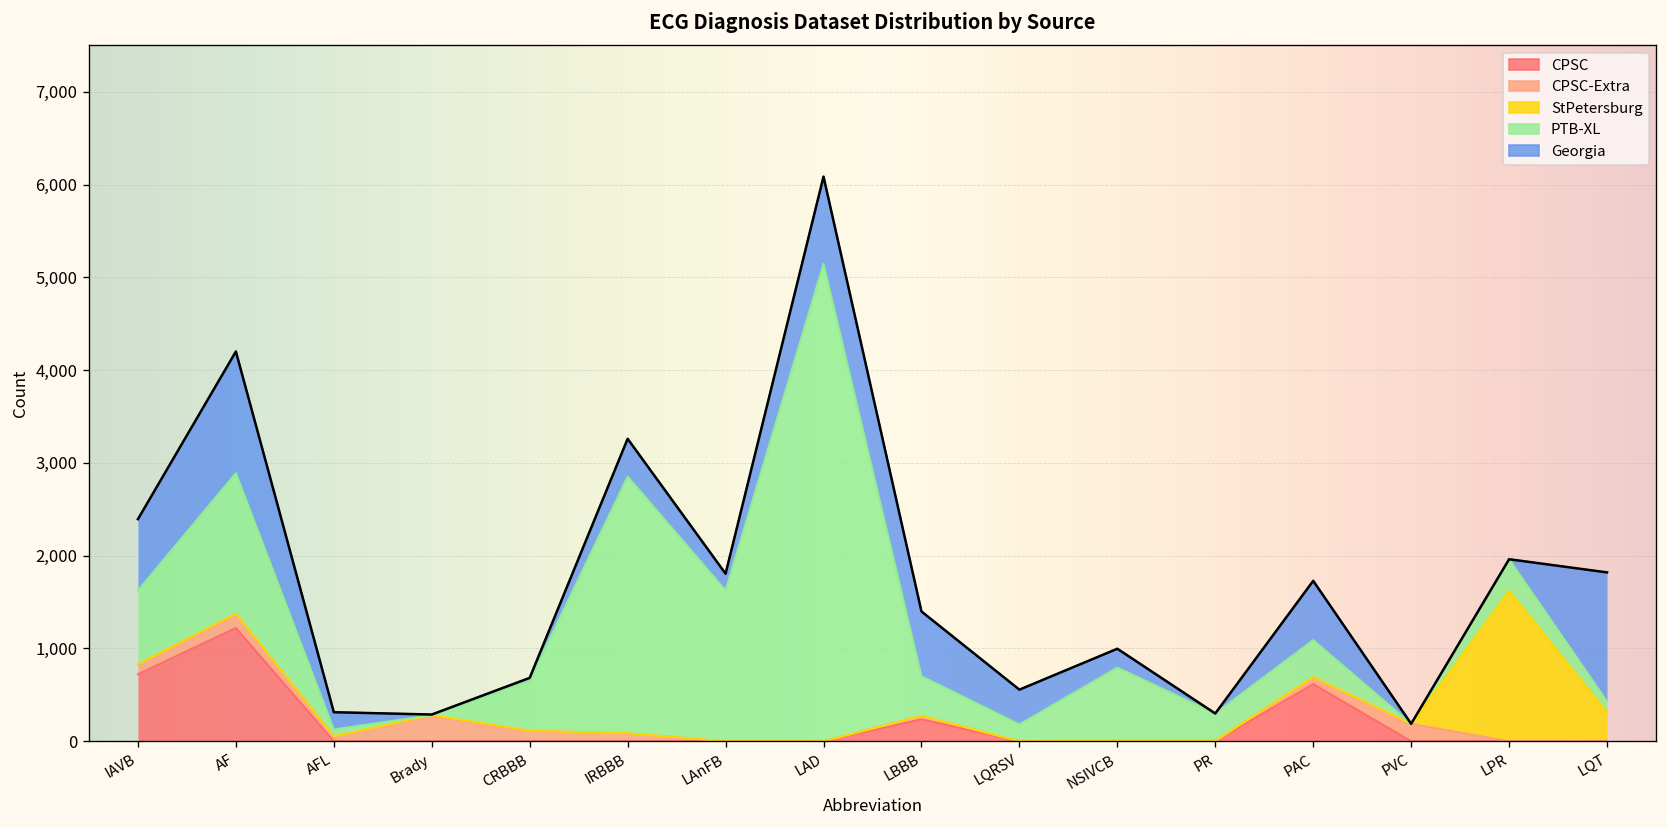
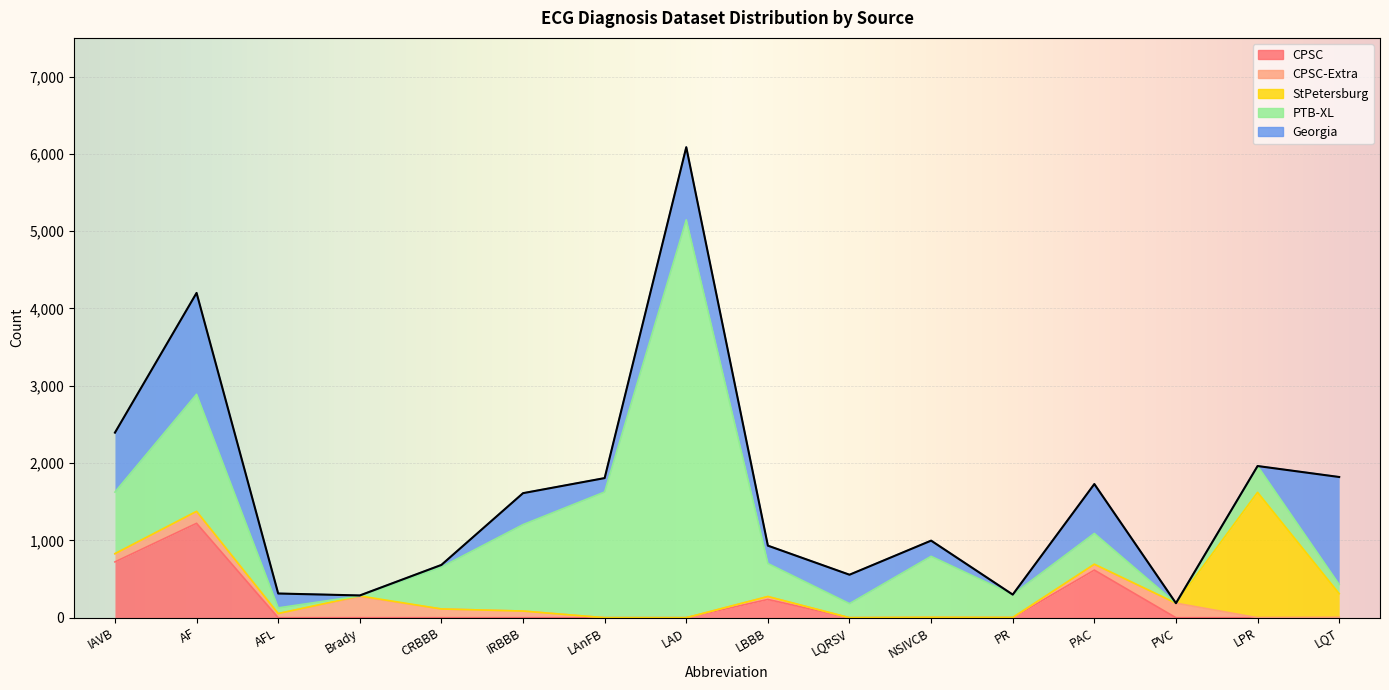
PTB-XL, IRBBB: 2,800 -> 1,100
Georgia, LBBB: 700 -> 200
